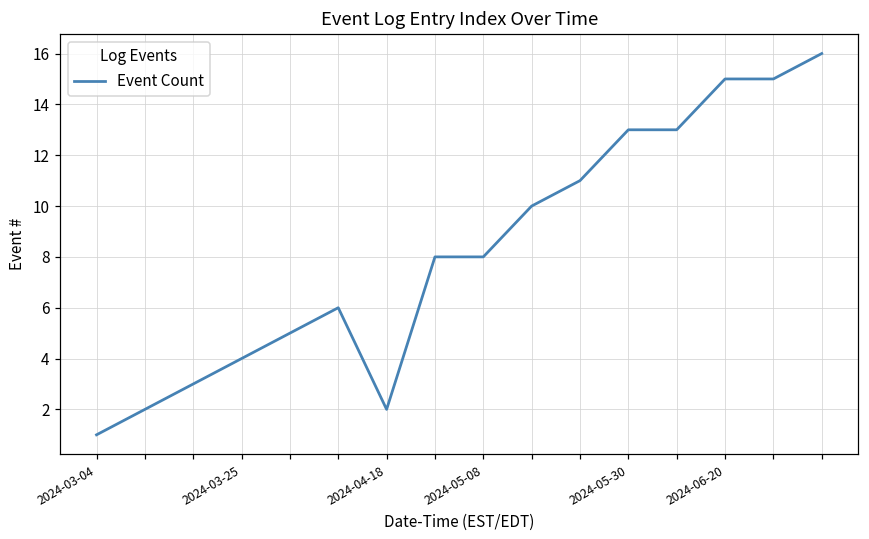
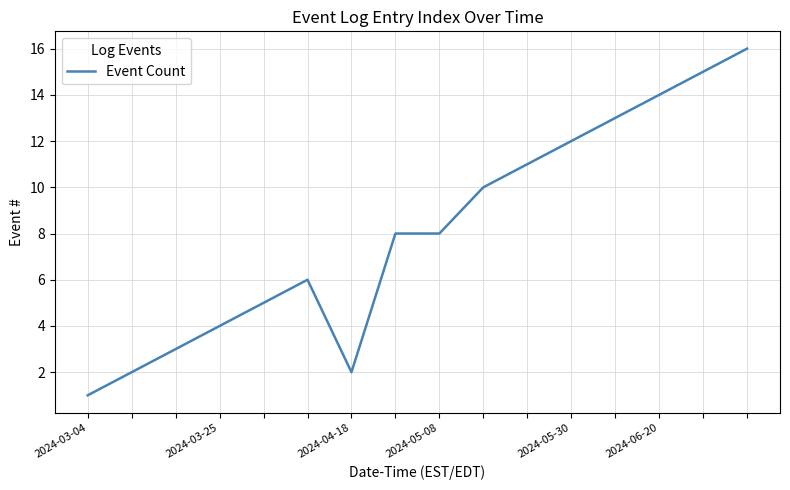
2024-05-30: 13 -> 12
2024-06-20: 15 -> 14
